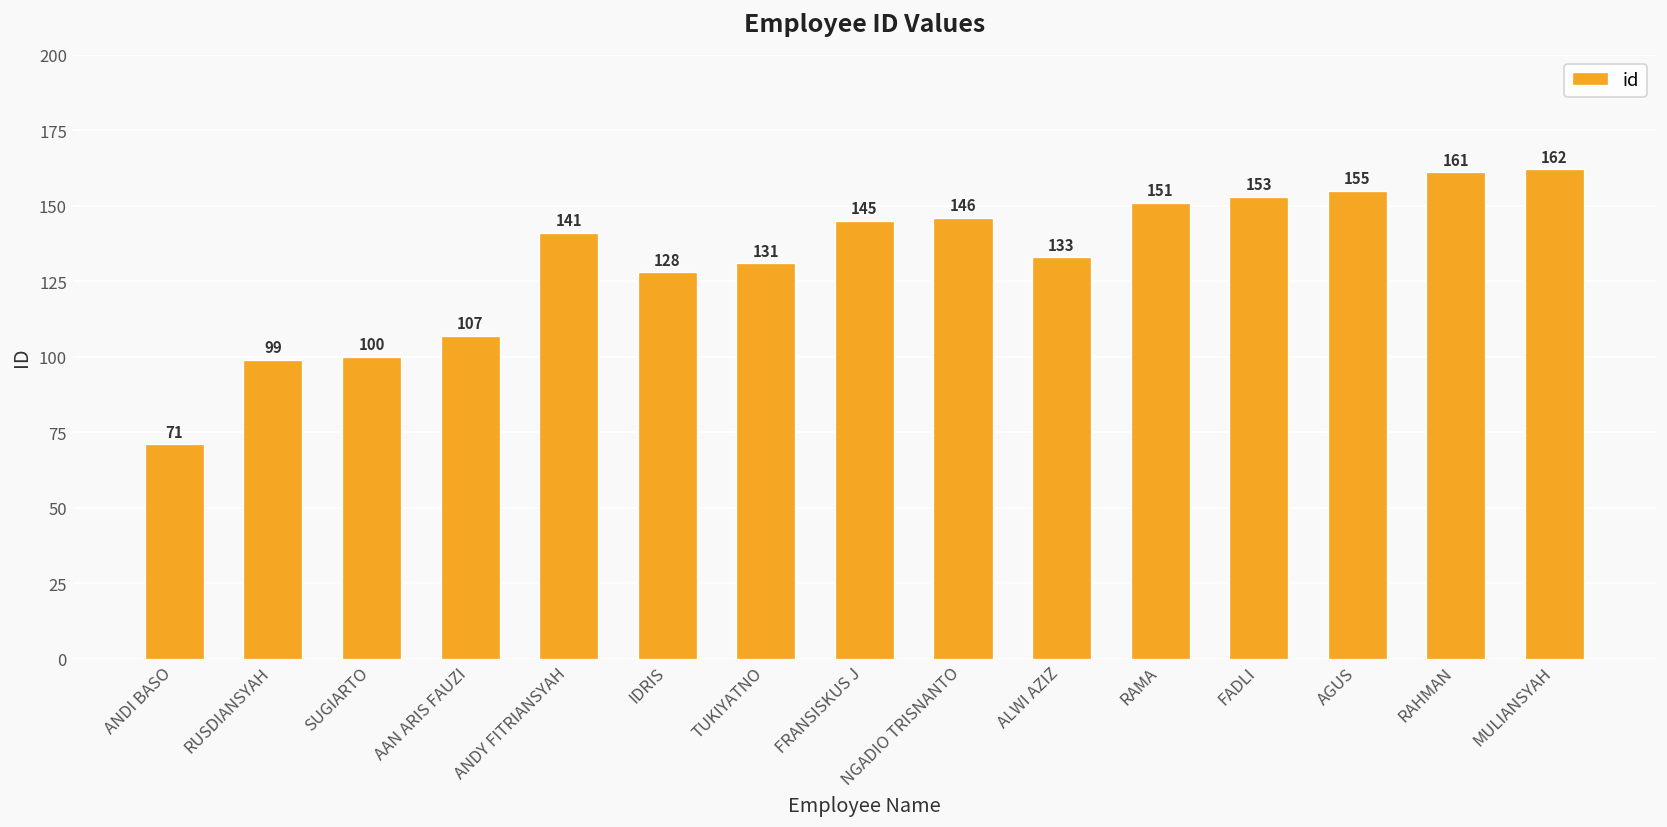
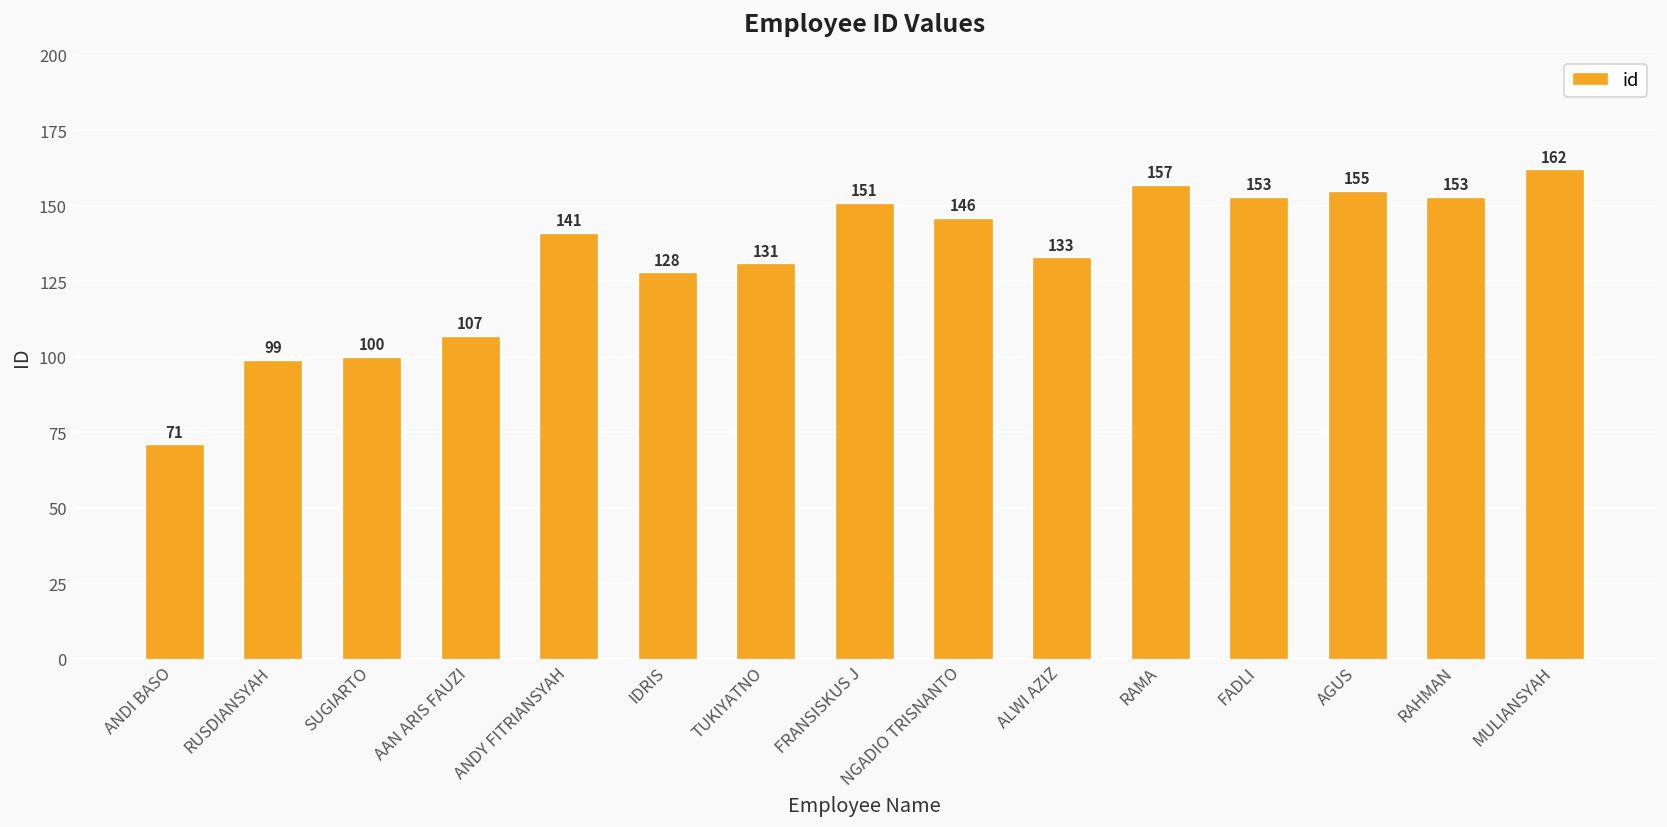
FRANSISKUS J: 145 -> 151
RAMA: 151 -> 157
RAHMAN: 161 -> 153
